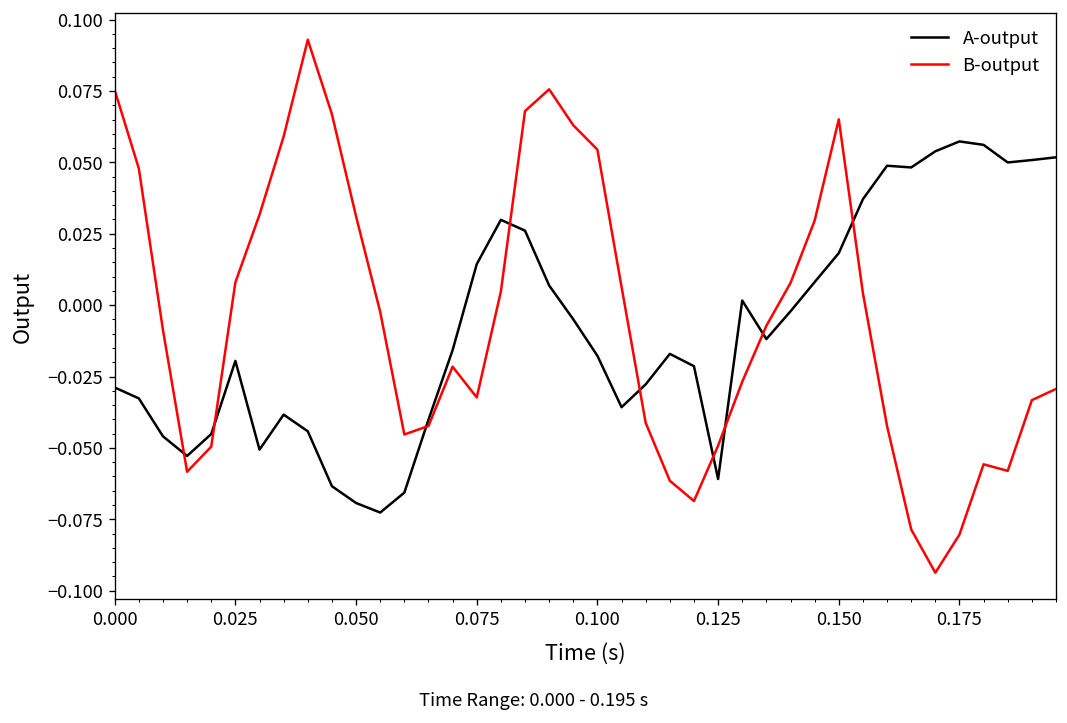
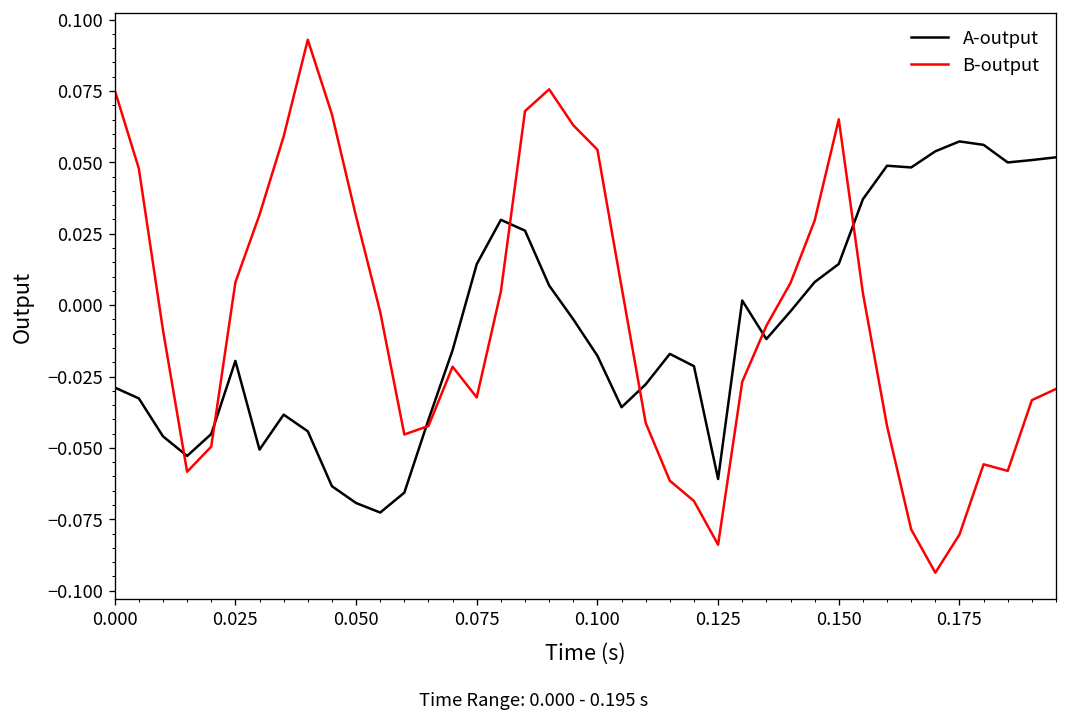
B-output, 0.125: -0.049 -> -0.084
A-output, 0.150: 0.018 -> 0.014
